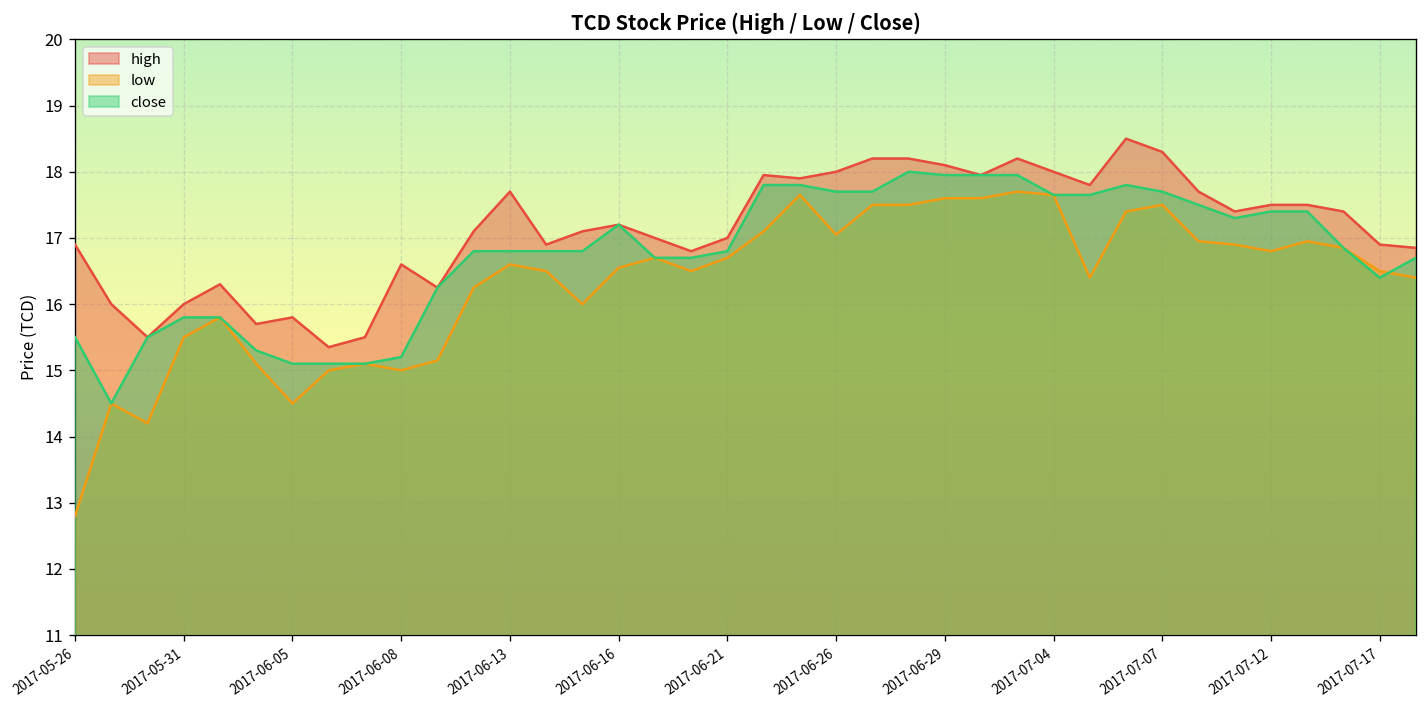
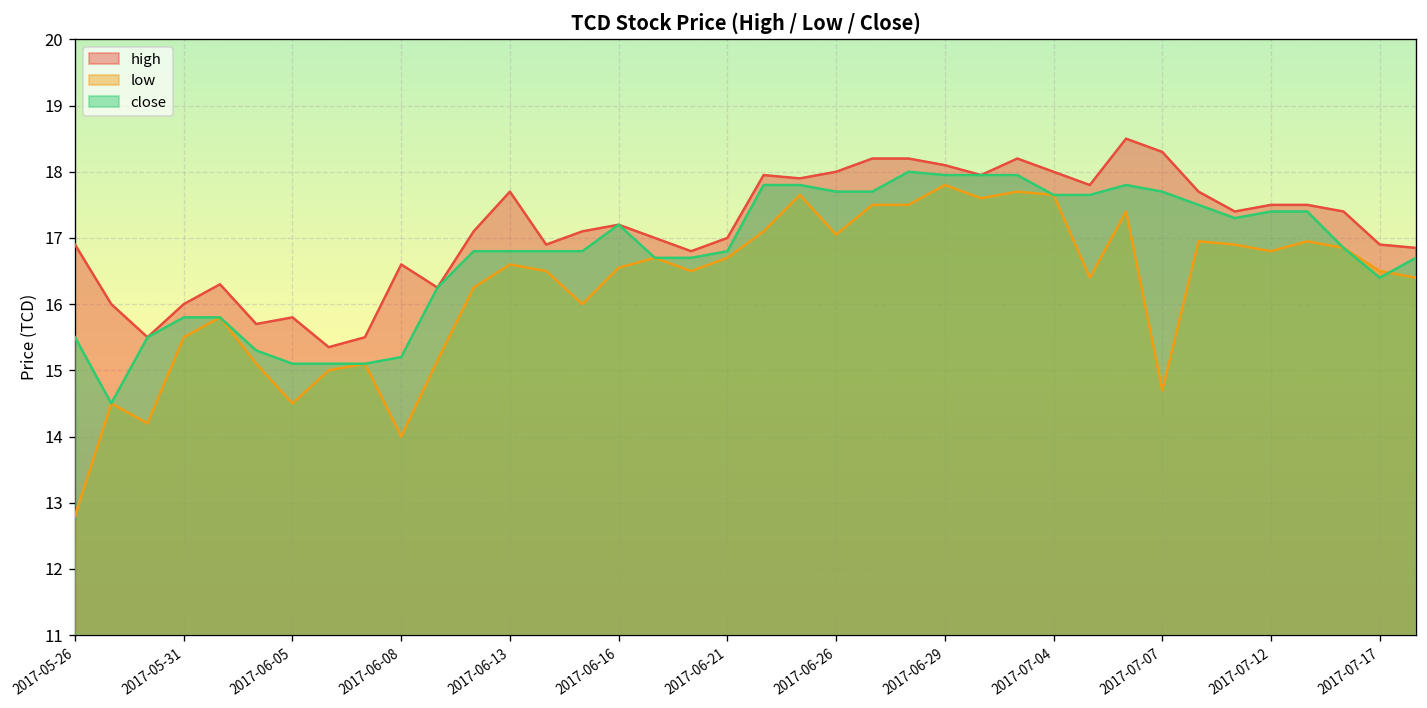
low, 2017-06-08: 15 -> 14
low, 2017-06-29: 17.6 -> 17.8
low, 2017-07-07: 17.5 -> 14.7
